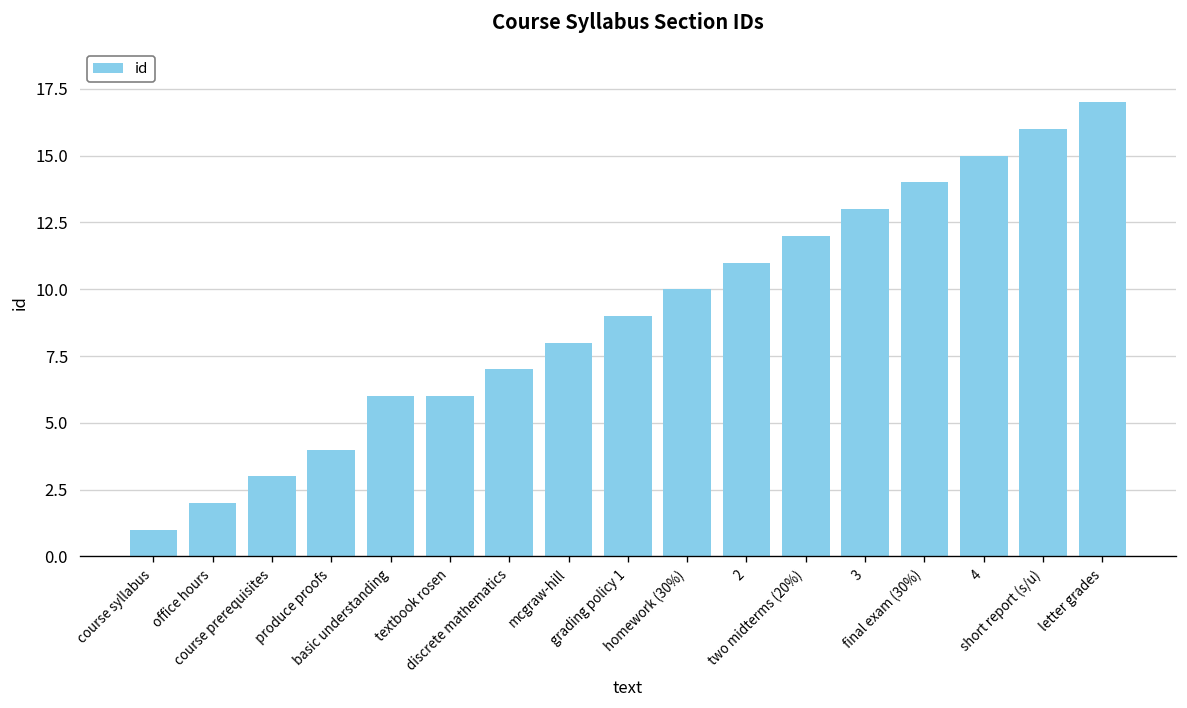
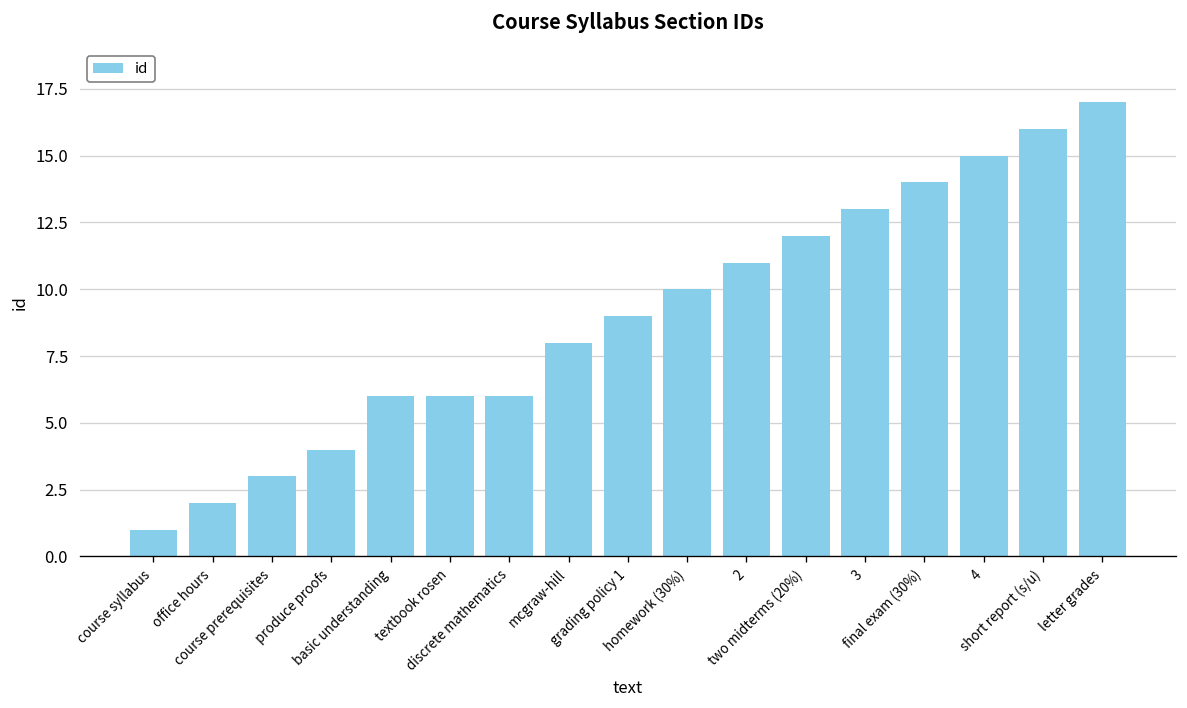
discrete mathematics: 7 -> 6
